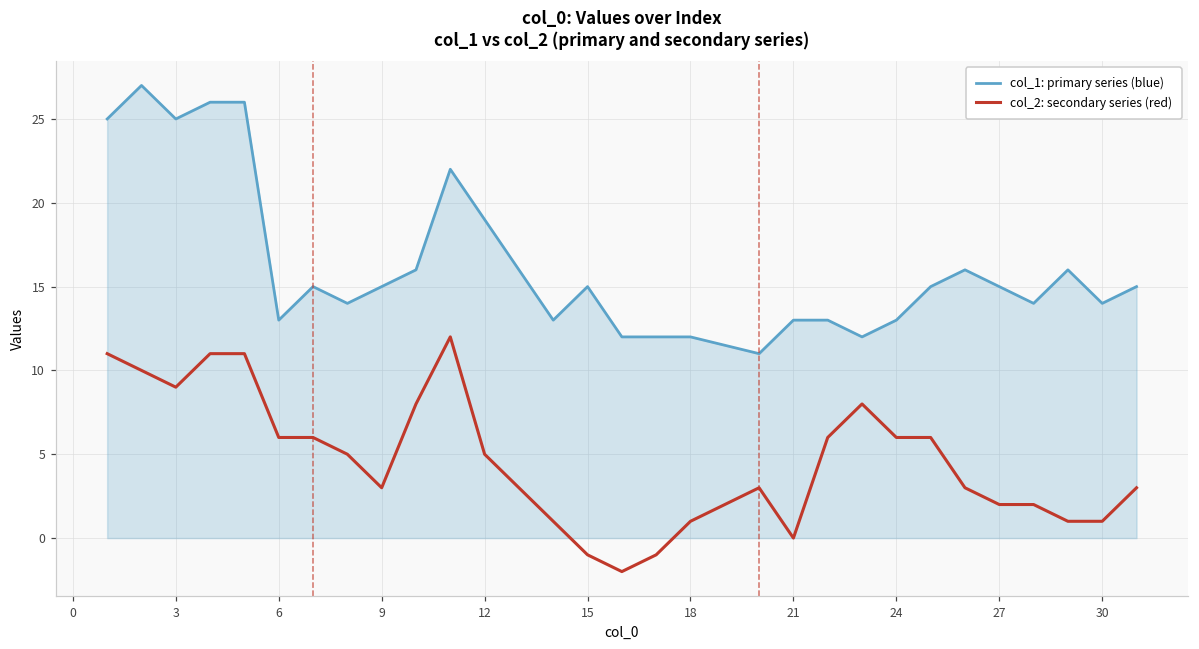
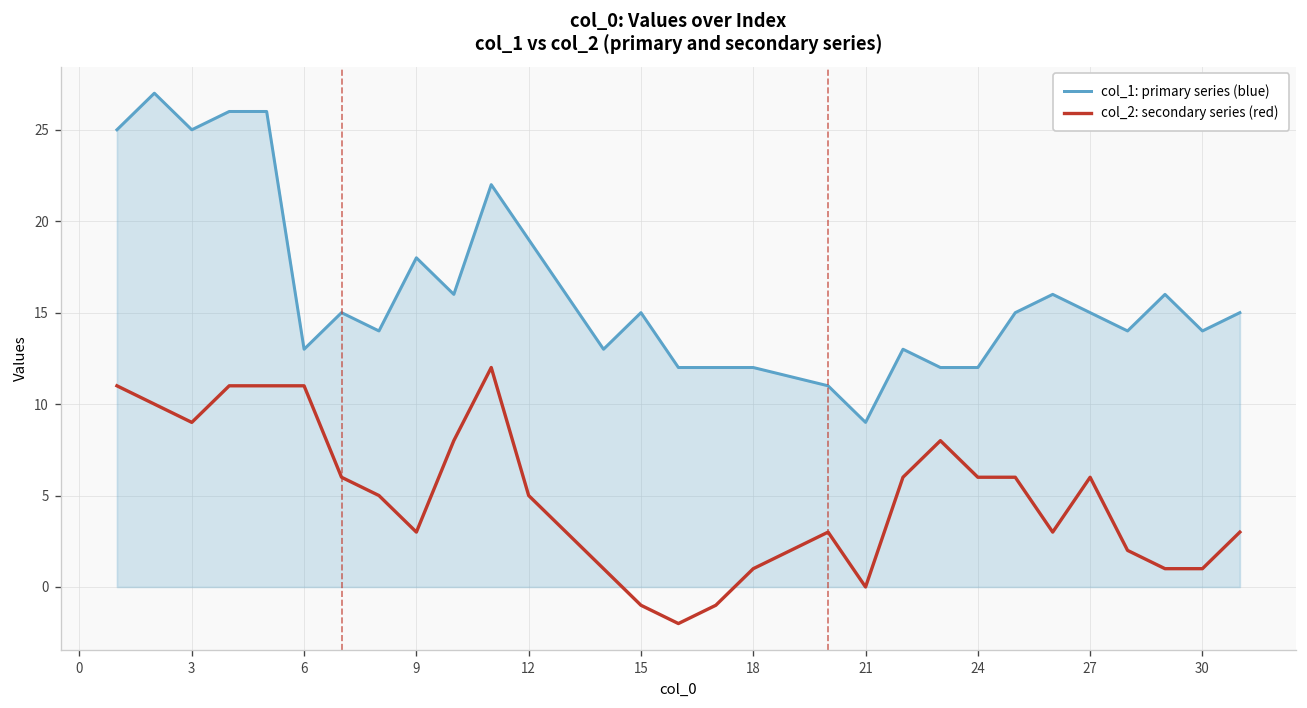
col_2: secondary series (red), 6: 6 -> 11
col_1: primary series (blue), 9: 15 -> 18
col_1: primary series (blue), 21: 13 -> 9
col_1: primary series (blue), 24: 13 -> 12
col_2: secondary series (red), 27: 2 -> 6
